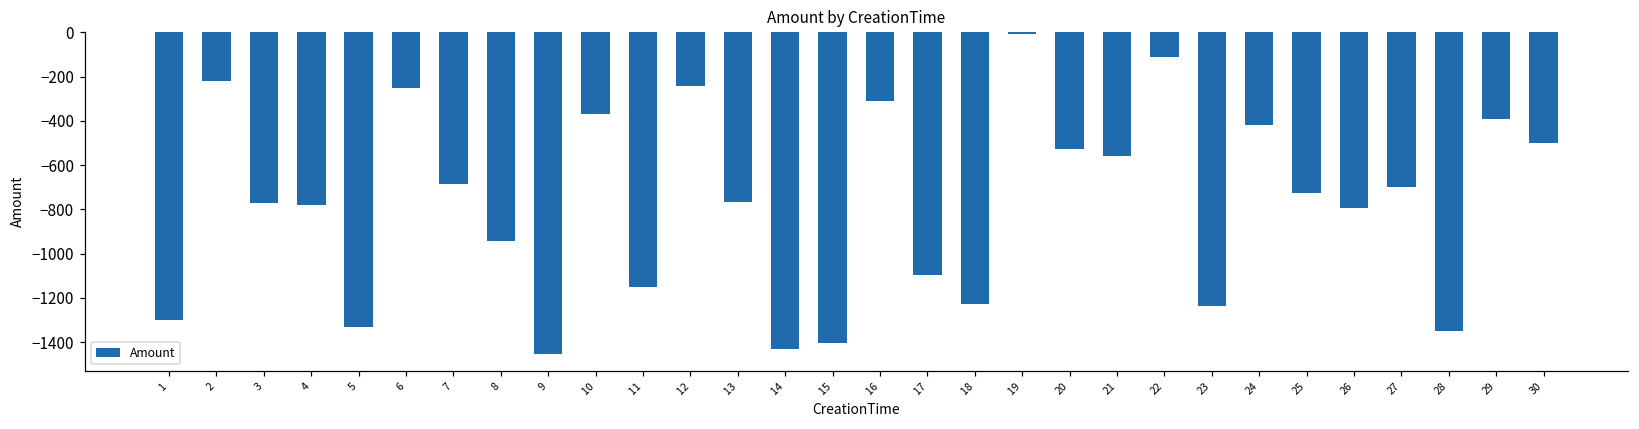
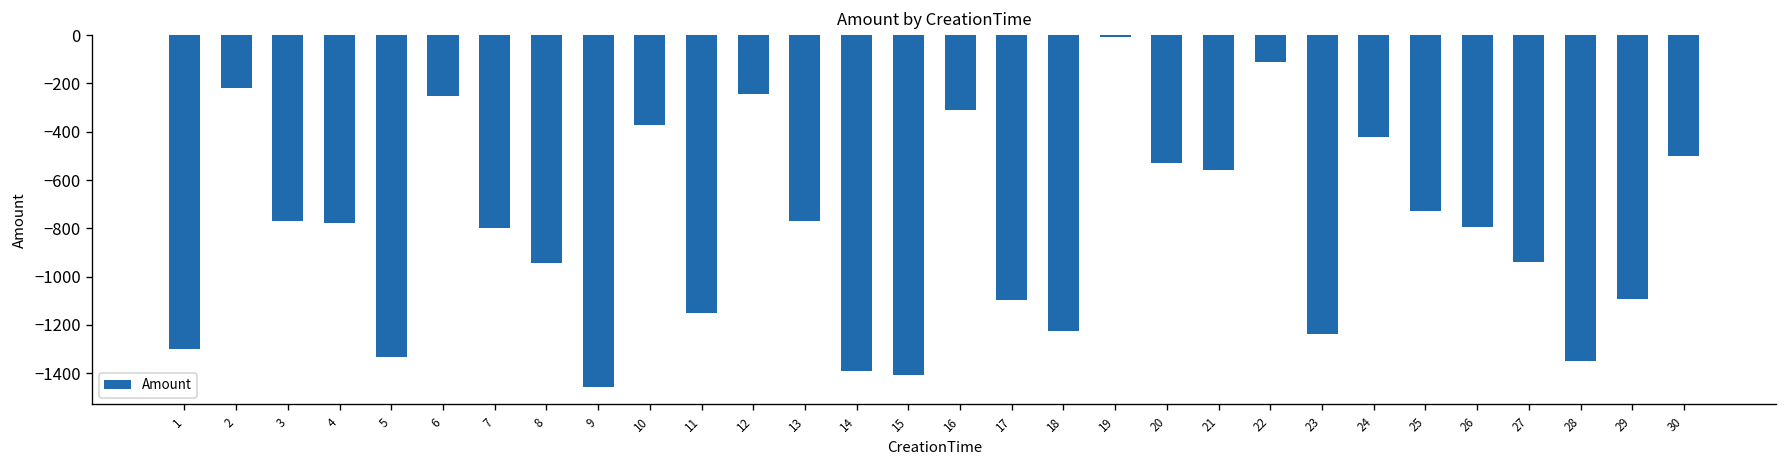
7: -690 -> -800
14: -1430 -> -1390
27: -700 -> -940
29: -390 -> -1090
